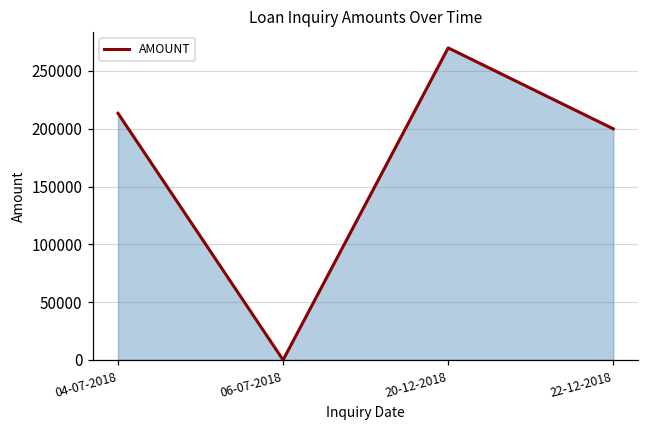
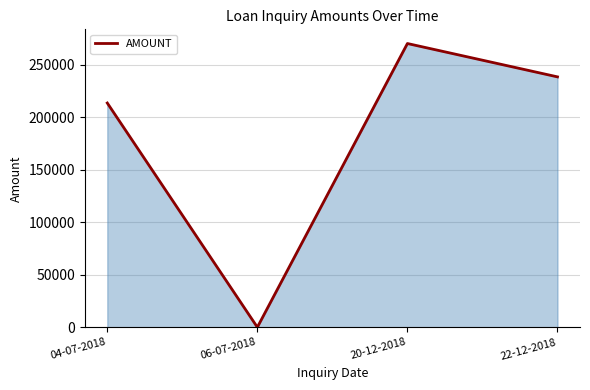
22-12-2018: 200000 -> 238000
